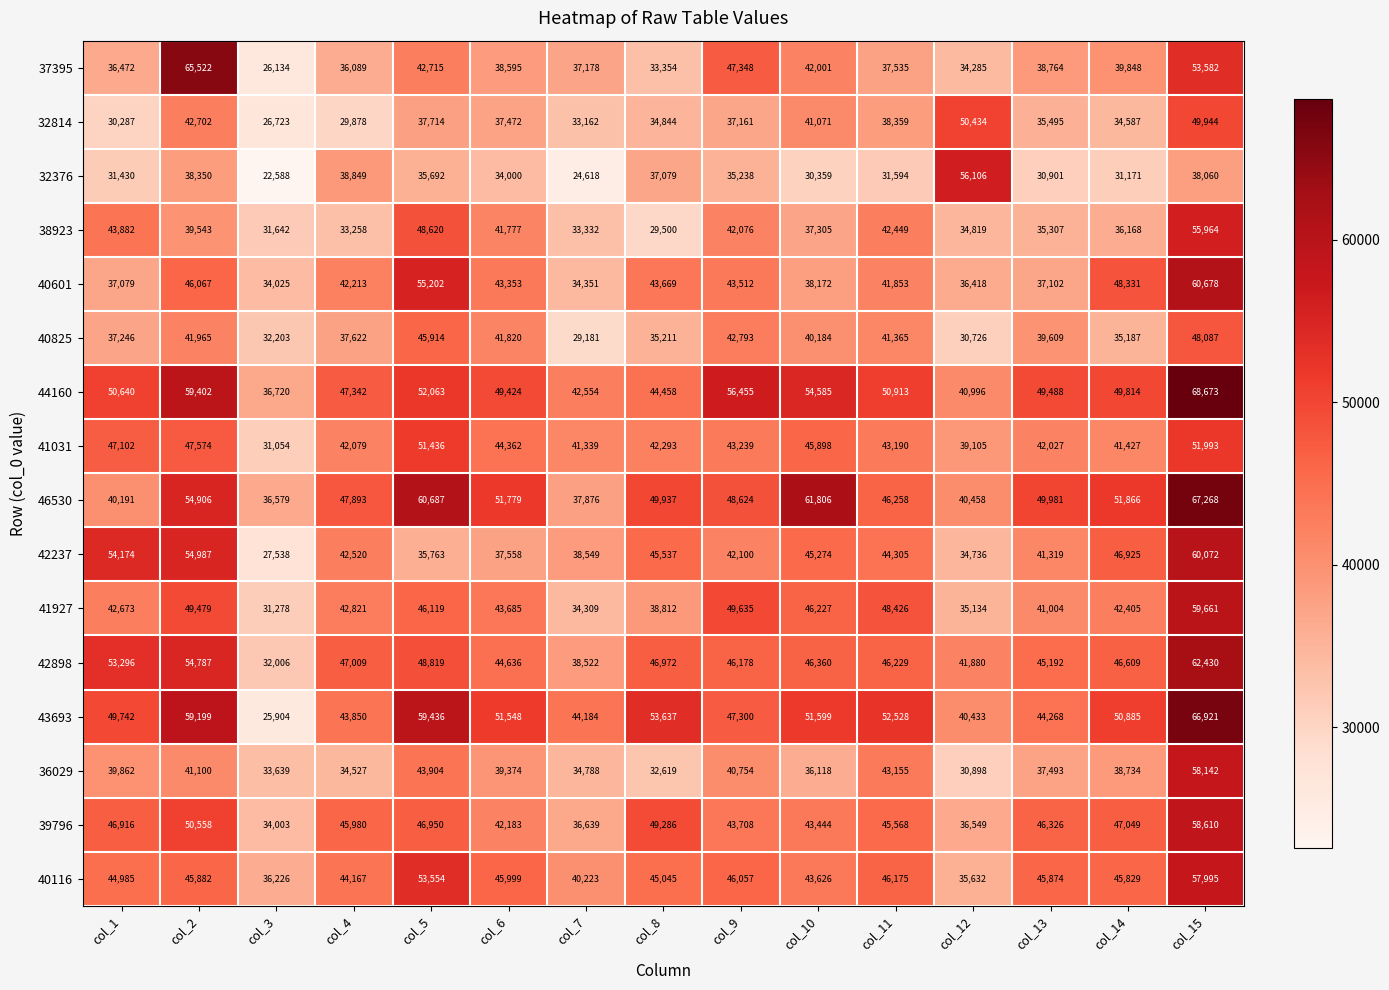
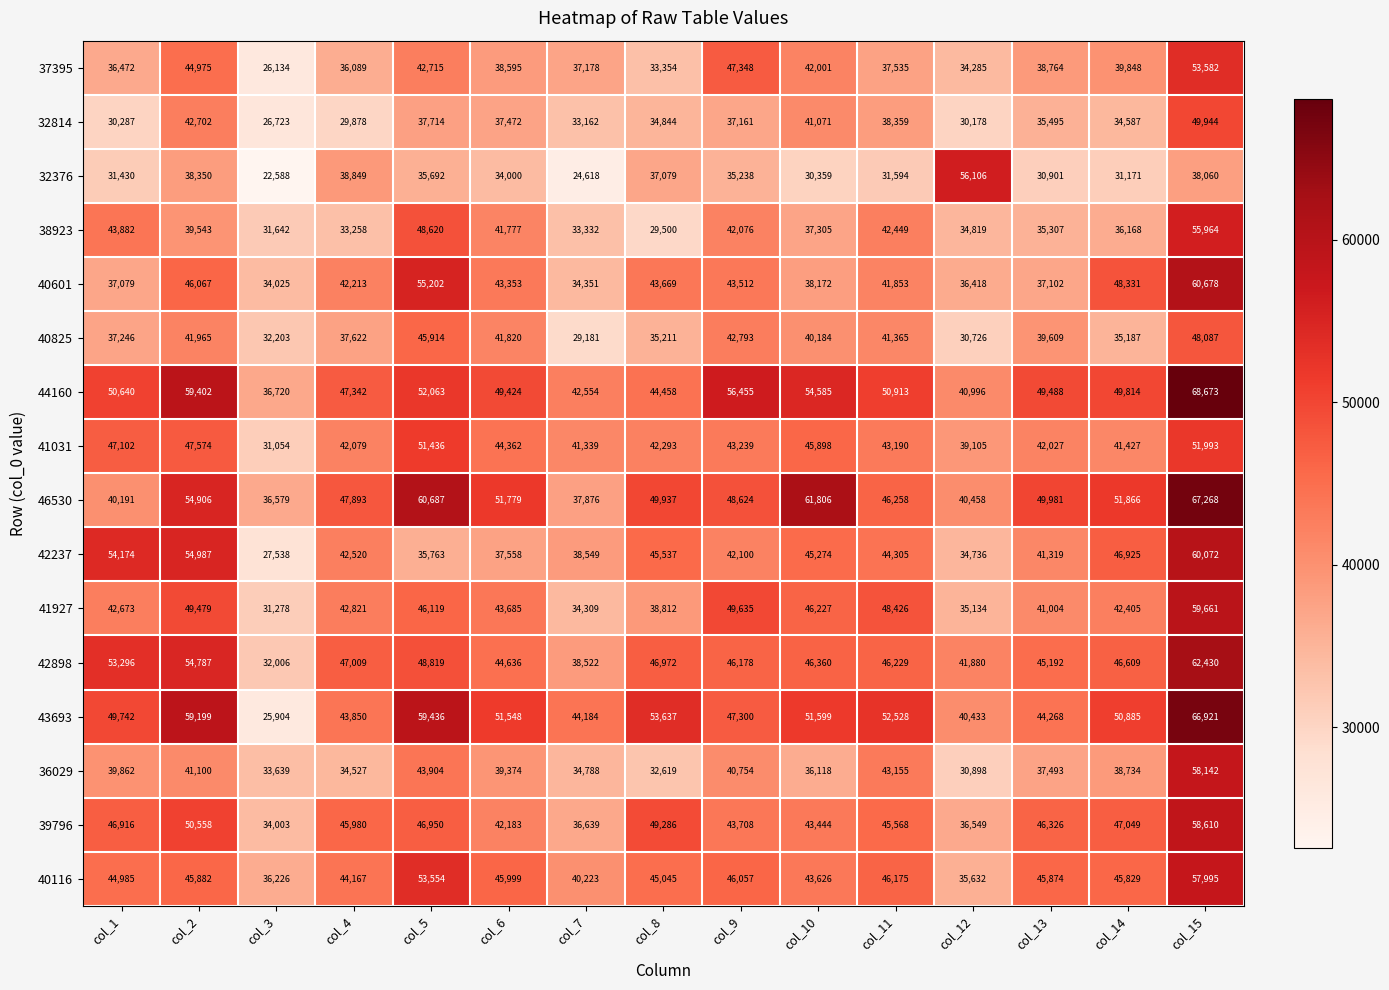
37395, col_2: 65,522 -> 44,975
32814, col_12: 50,434 -> 30,178
